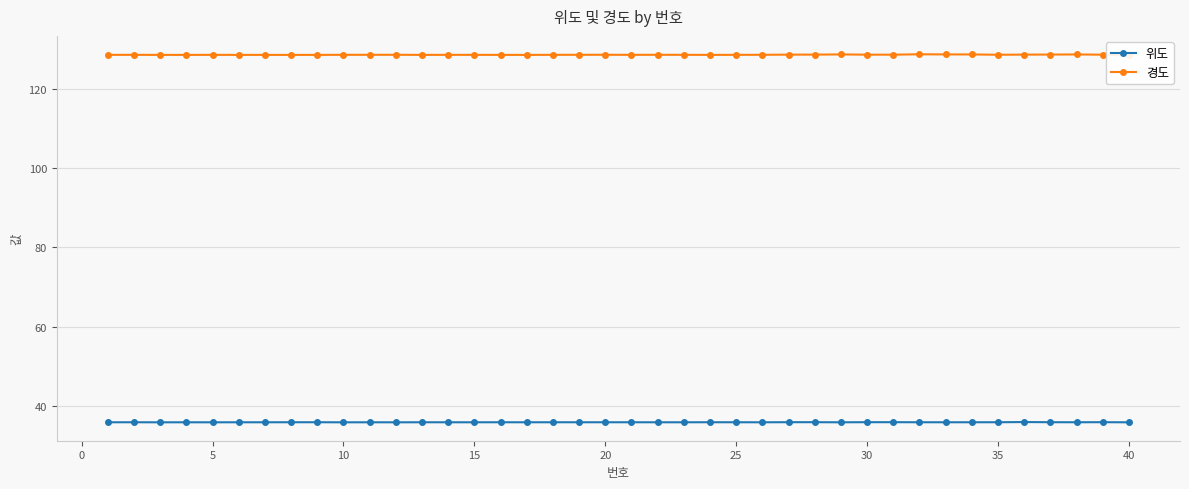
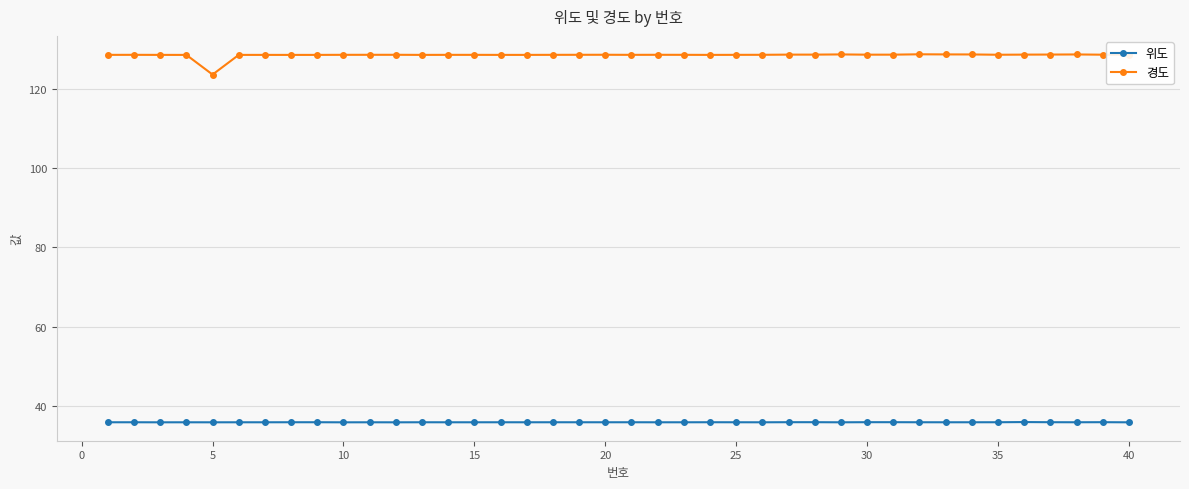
경도, 5: 129 -> 124
